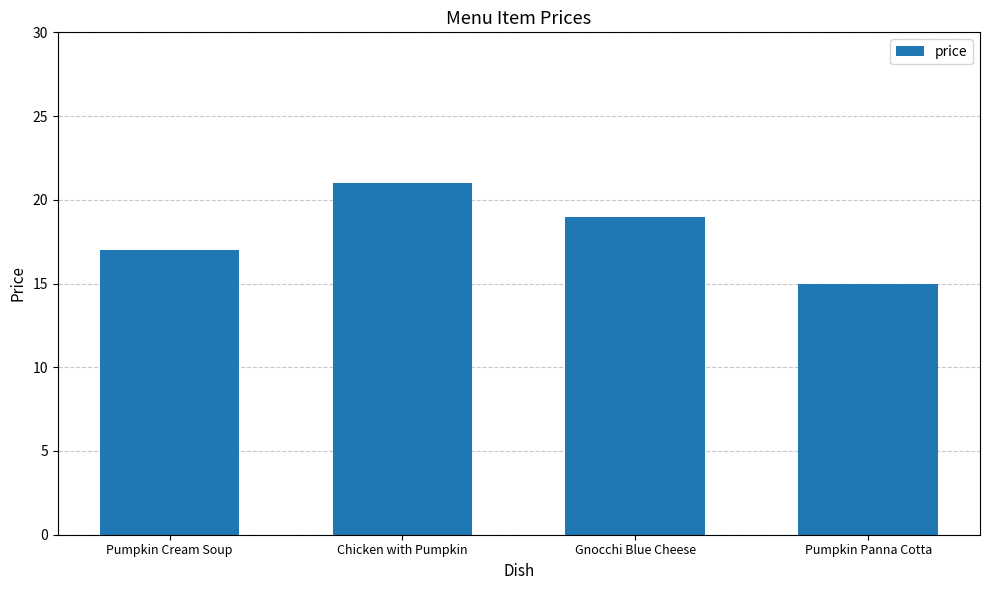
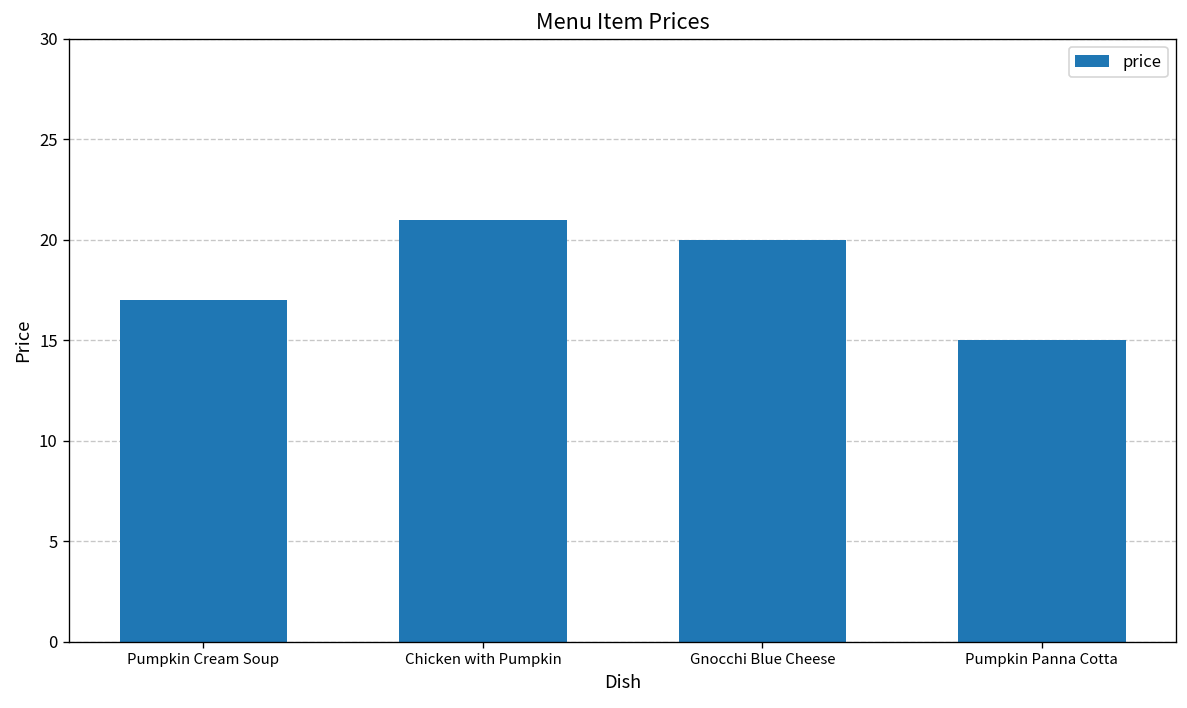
Gnocchi Blue Cheese: 19 -> 20
